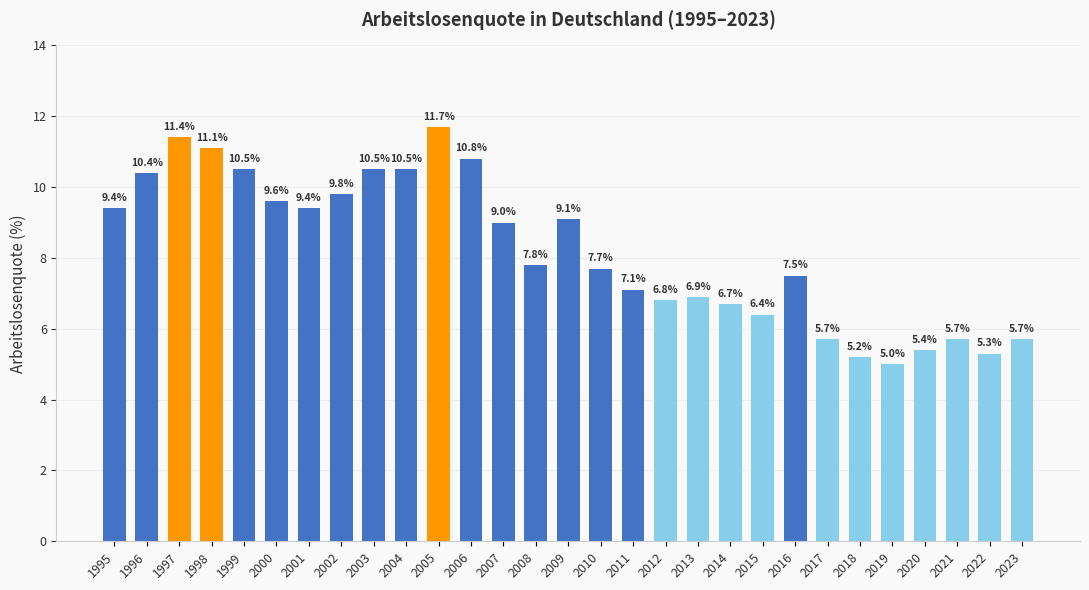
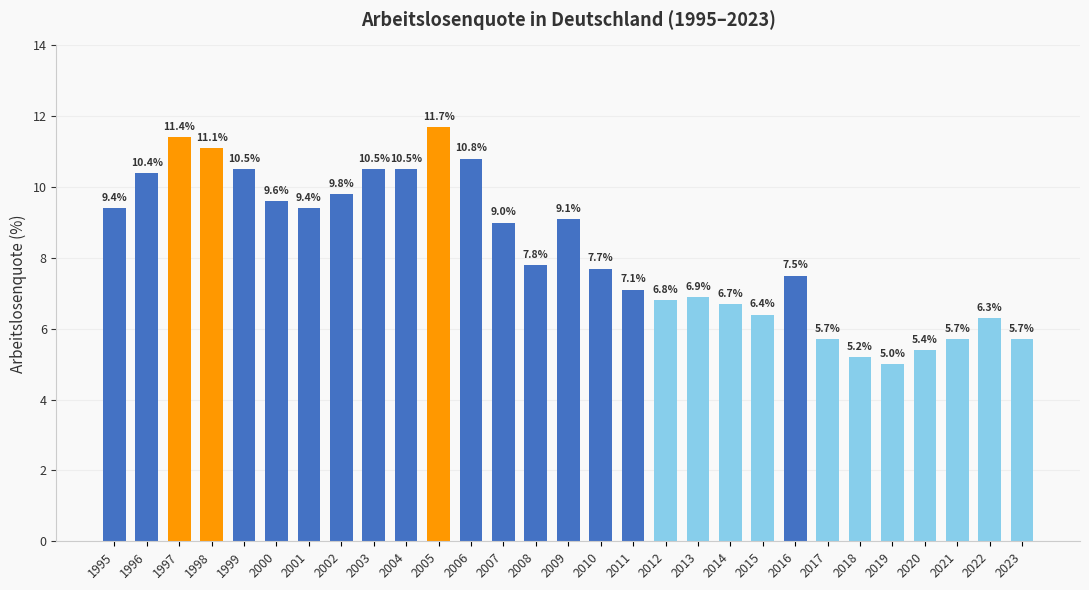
2022: 5.3% -> 6.3%
